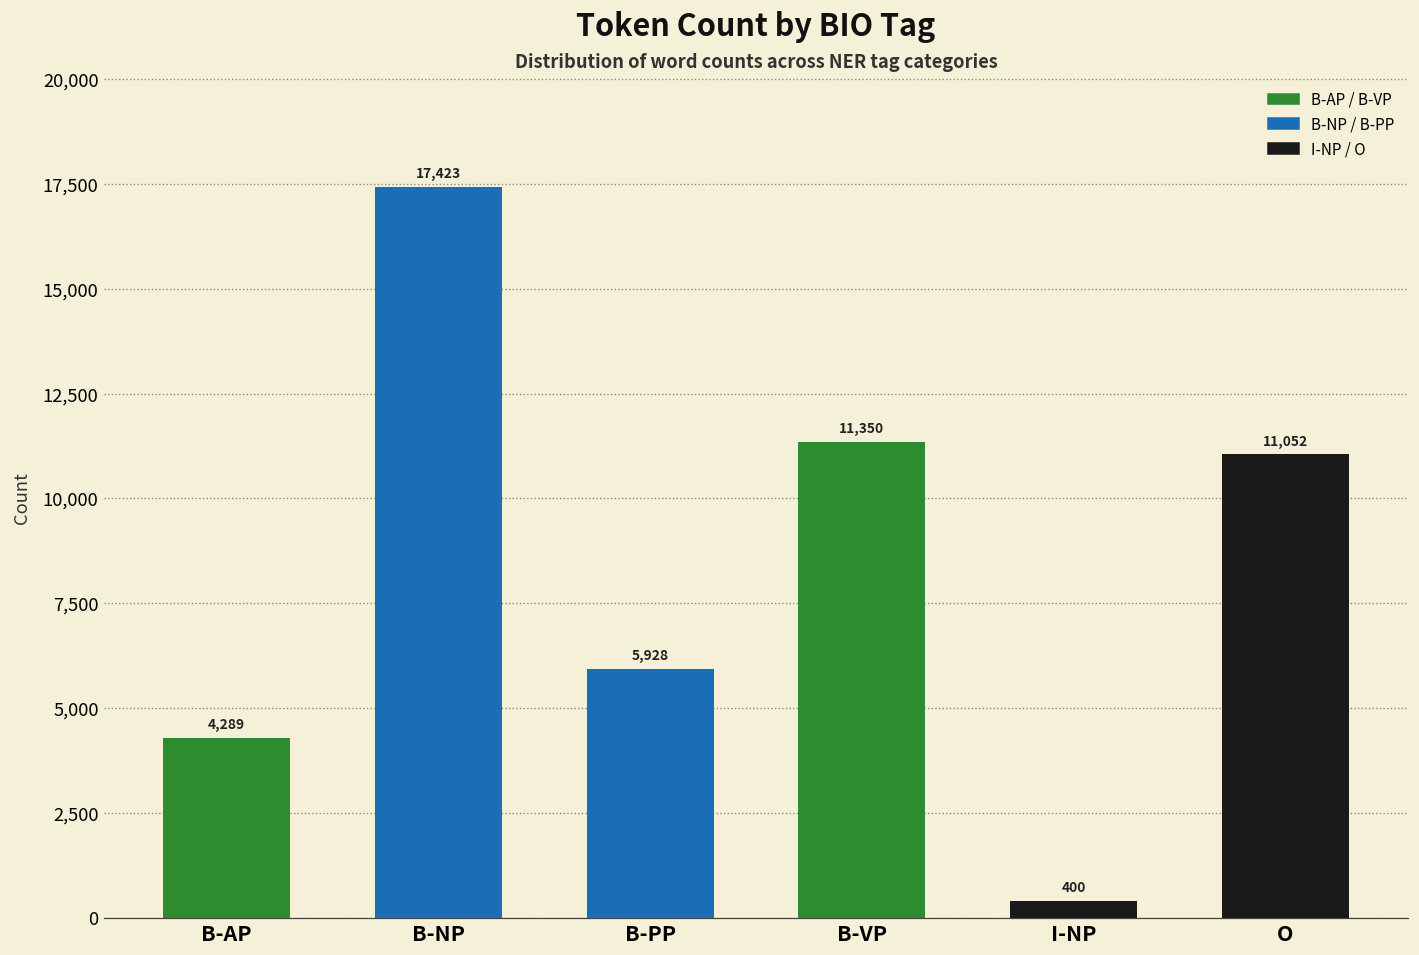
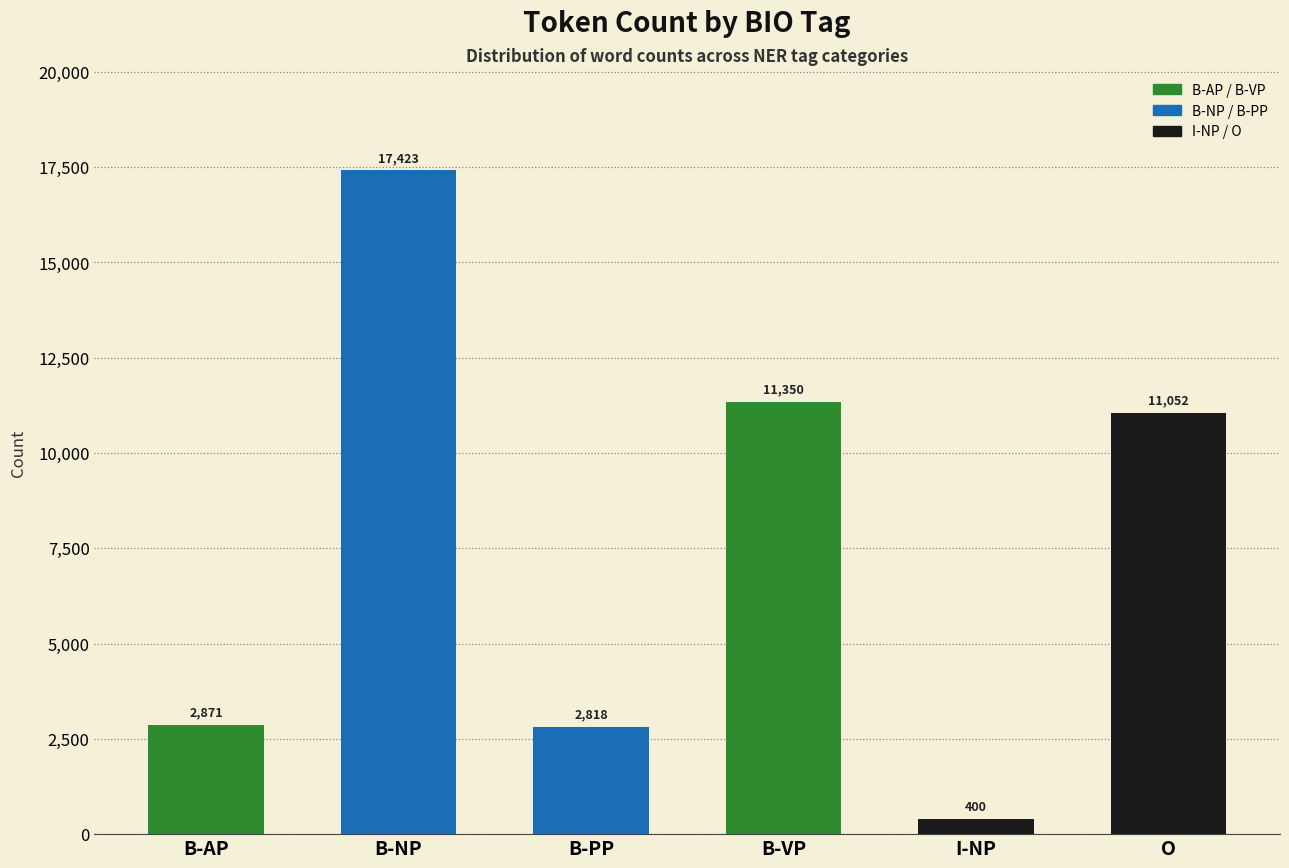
B-AP: 4,289 -> 2,871
B-PP: 5,928 -> 2,818
